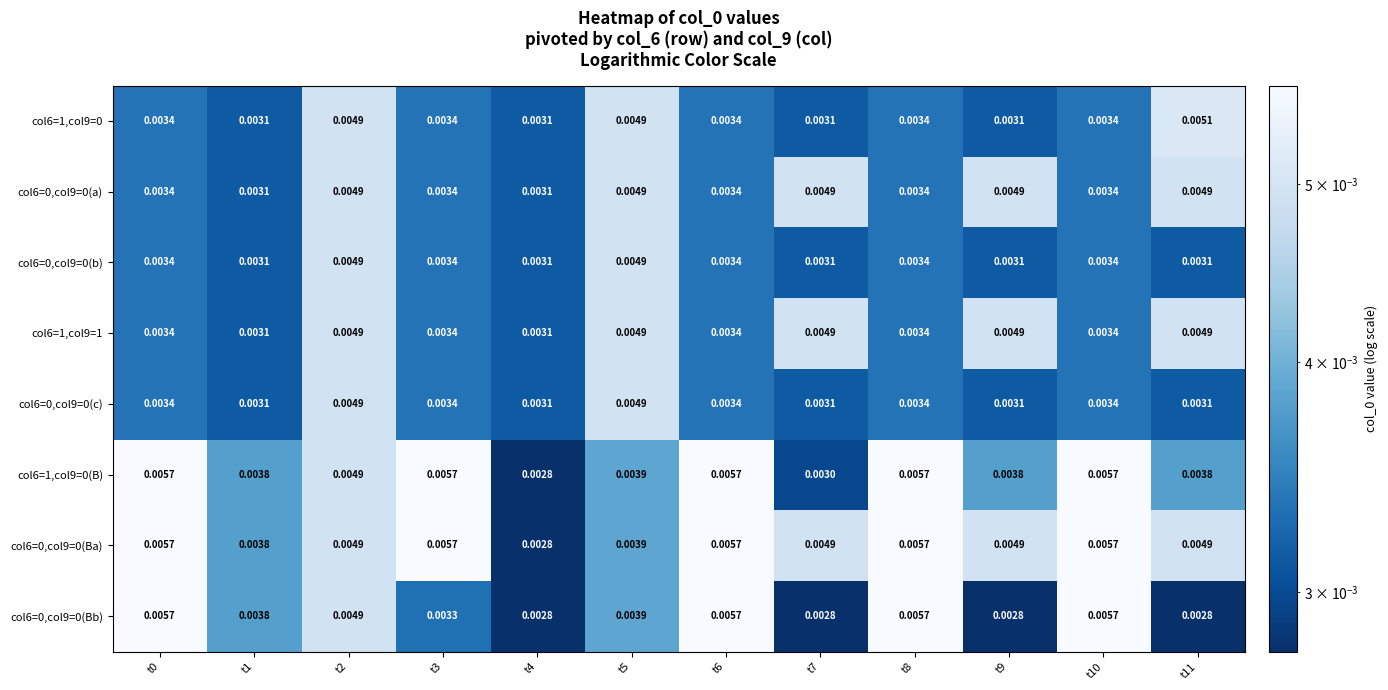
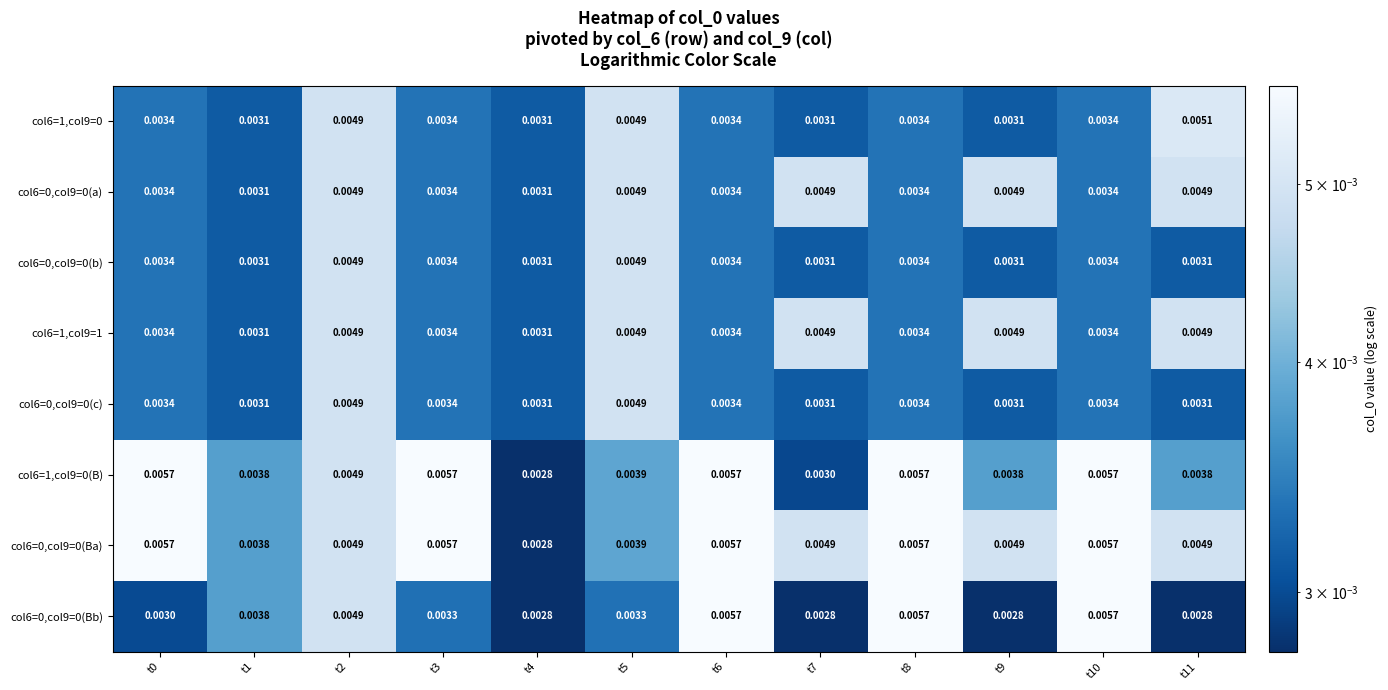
col6=0,col9=0(Bb), t0: 0.0057 -> 0.0030
col6=0,col9=0(Bb), t5: 0.0039 -> 0.0033
